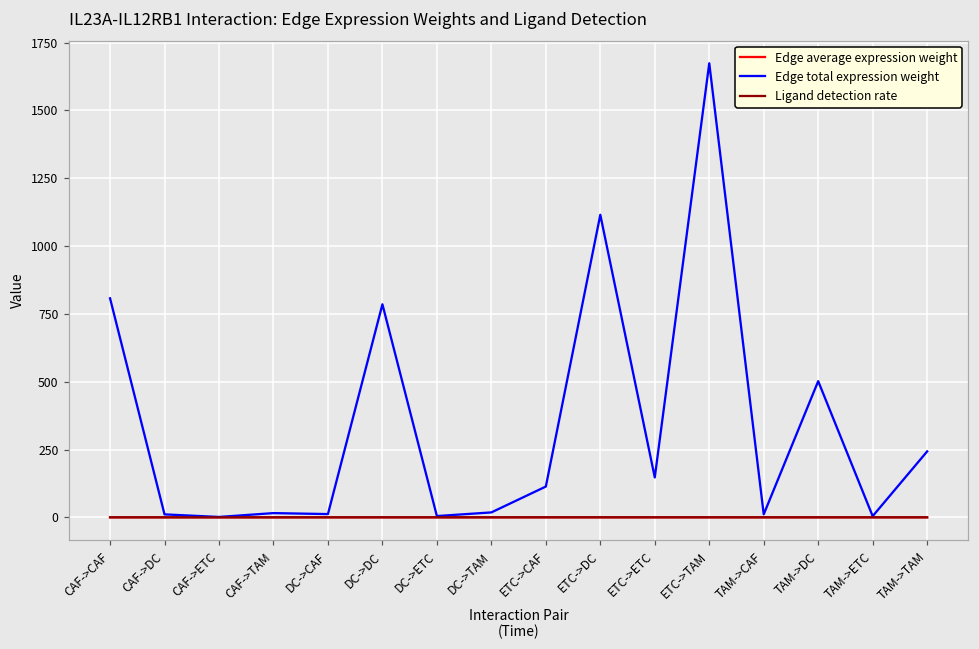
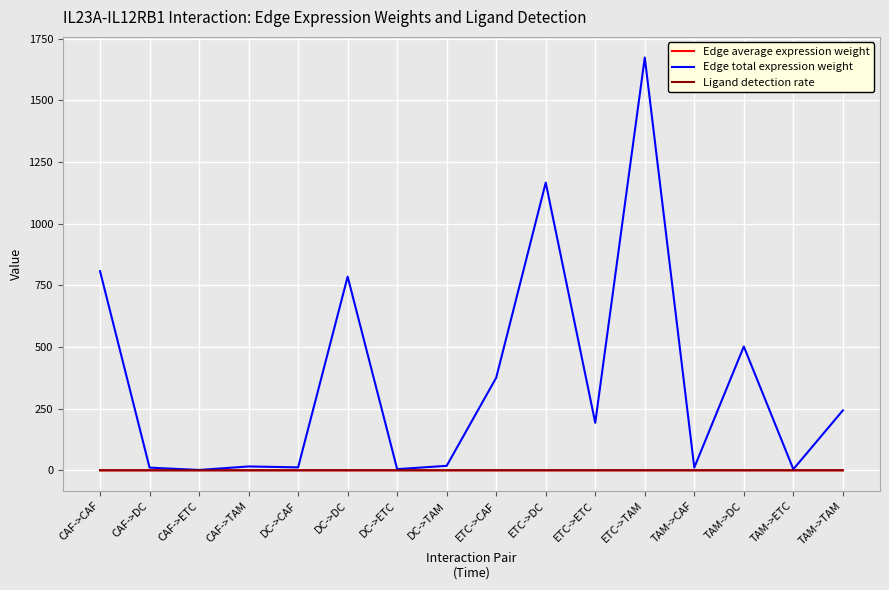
Edge total expression weight, ETC->CAF: 110 -> 380
Edge total expression weight, ETC->DC: 1120 -> 1170
Edge total expression weight, ETC->ETC: 150 -> 190
